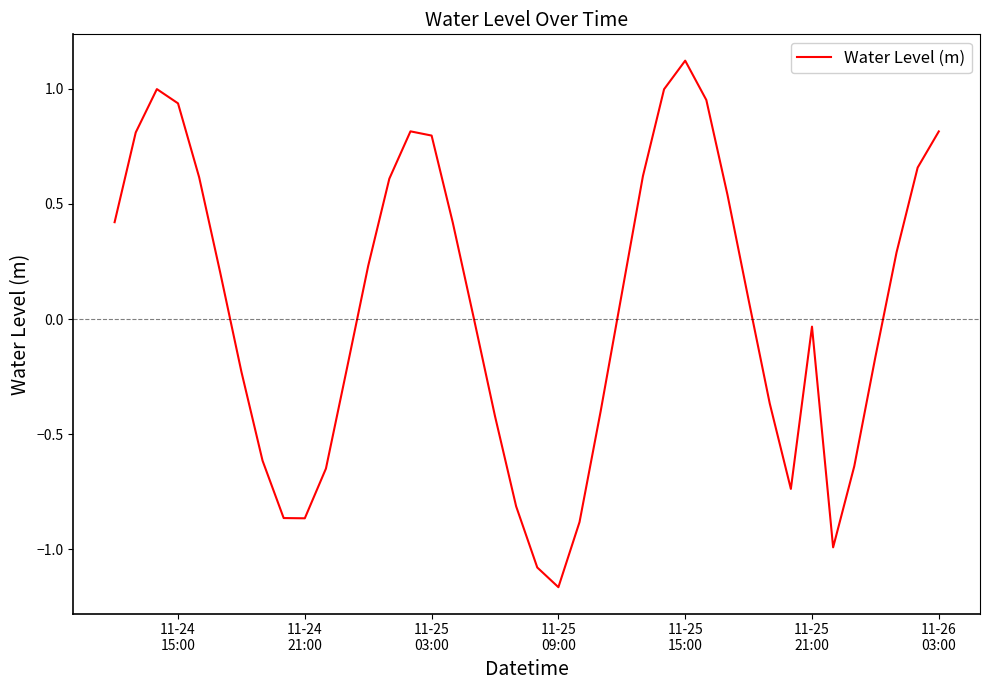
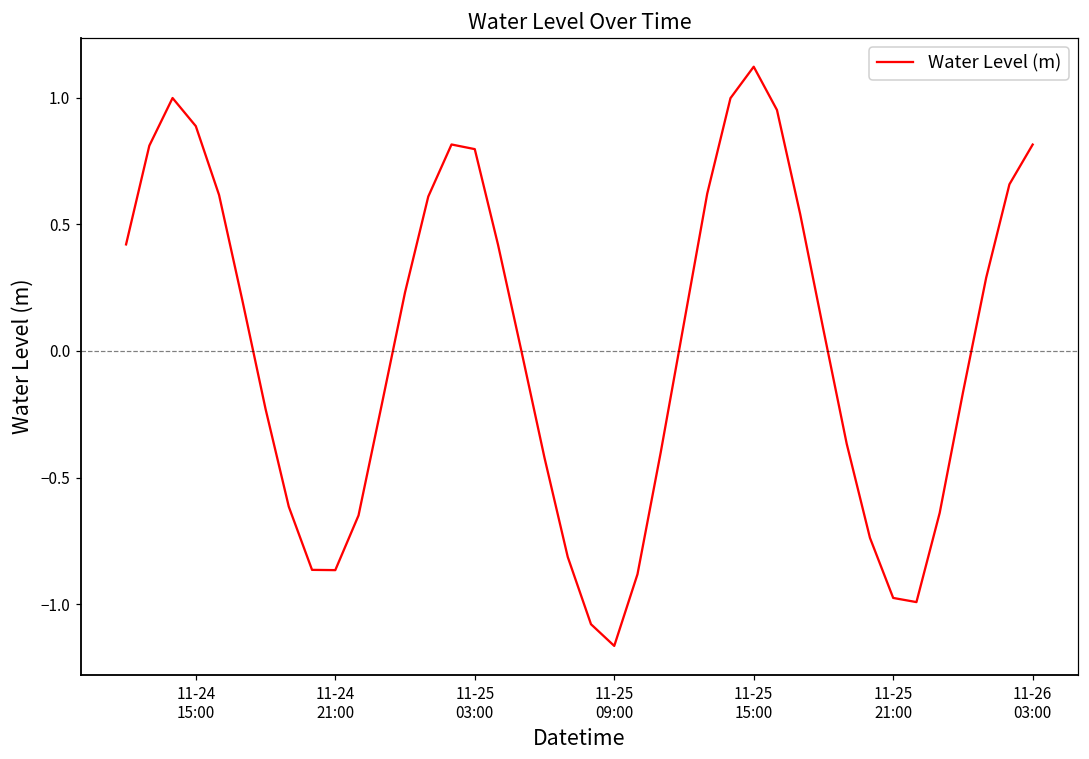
11-24 15:00: 0.94 -> 0.89
11-25 21:00: -0.03 -> -0.97
